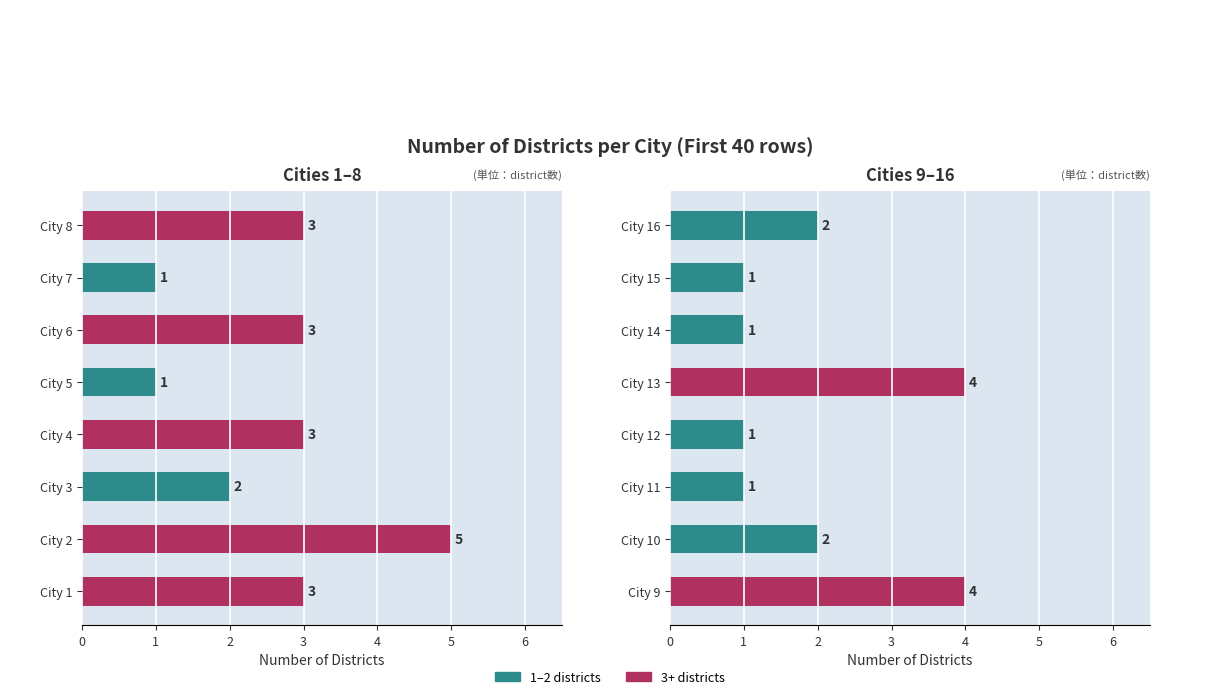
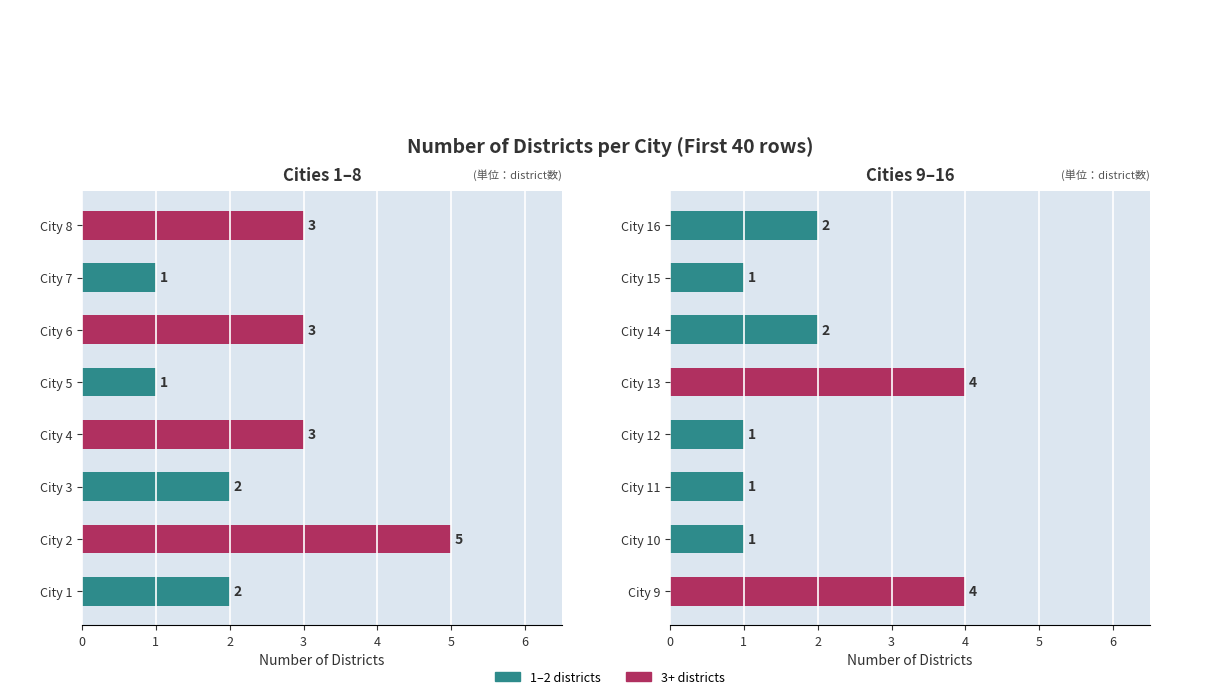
Cities 1–8, City 1: 3 -> 2
Cities 9–16, City 14: 1 -> 2
Cities 9–16, City 10: 2 -> 1
